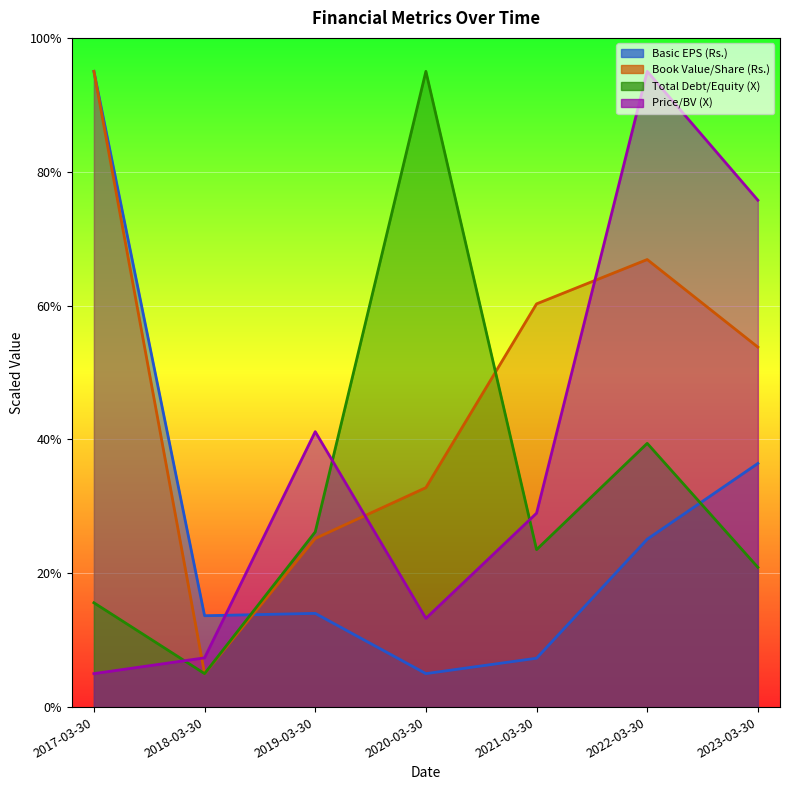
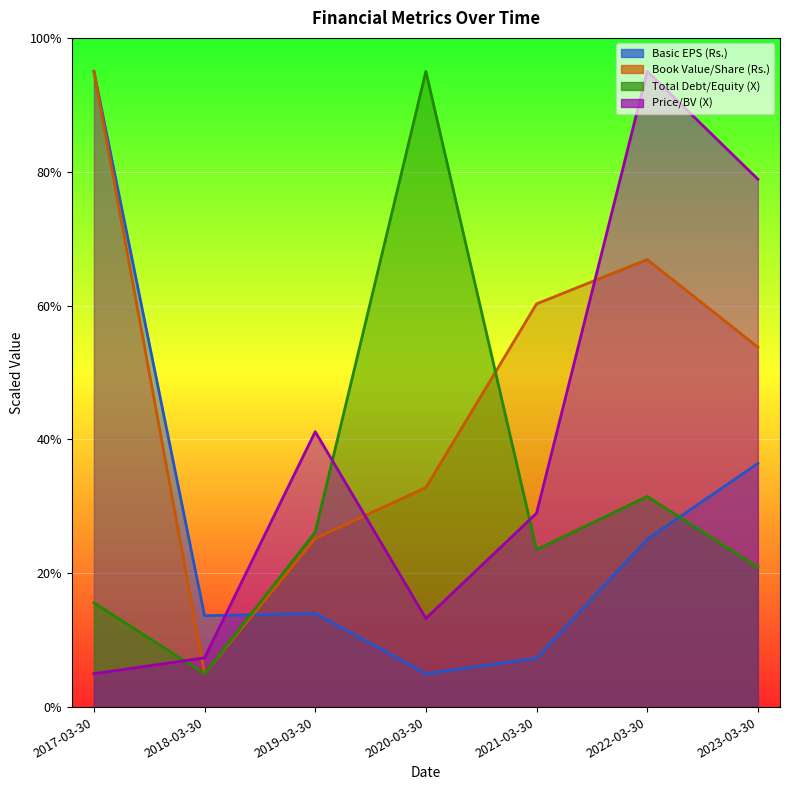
Total Debt/Equity (X), 2022-03-30: 39% -> 31%
Price/BV (X), 2023-03-30: 76% -> 79%
